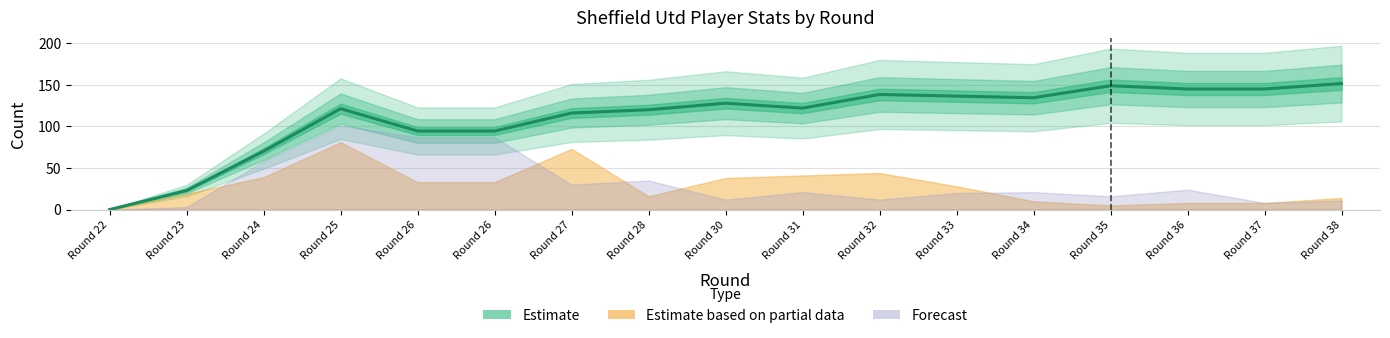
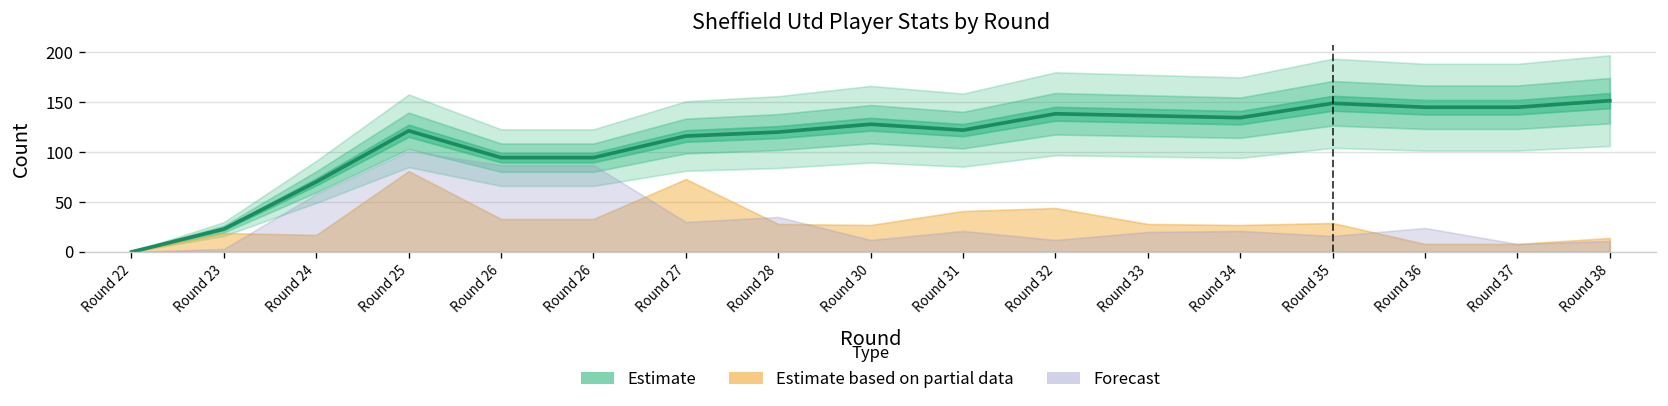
Estimate based on partial data, Round 24: 40 -> 20
Estimate based on partial data, Round 28: 20 -> 30
Estimate based on partial data, Round 30: 40 -> 30
Estimate based on partial data, Round 34: 10 -> 30
Estimate based on partial data, Round 35: 10 -> 30
